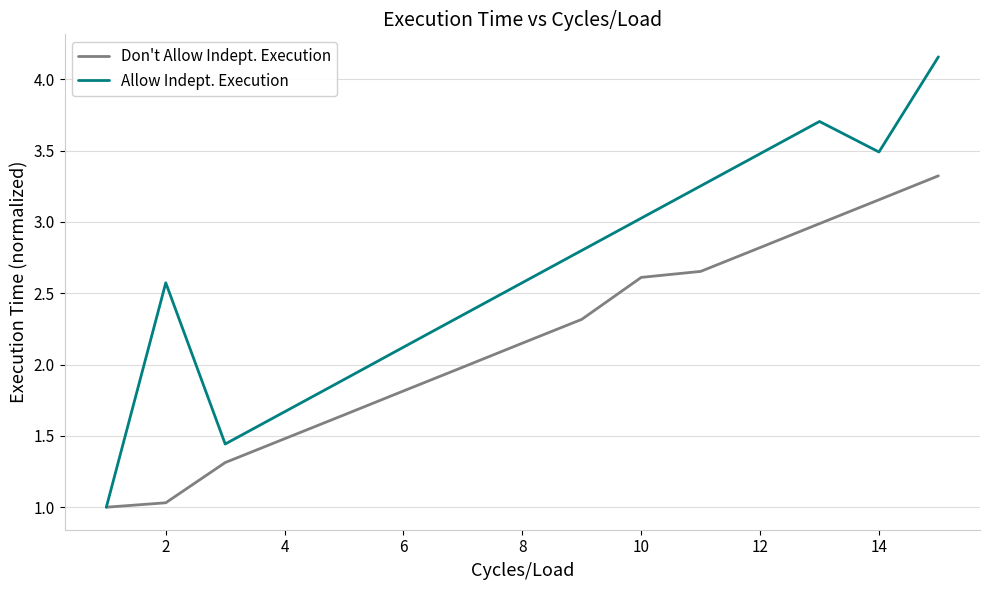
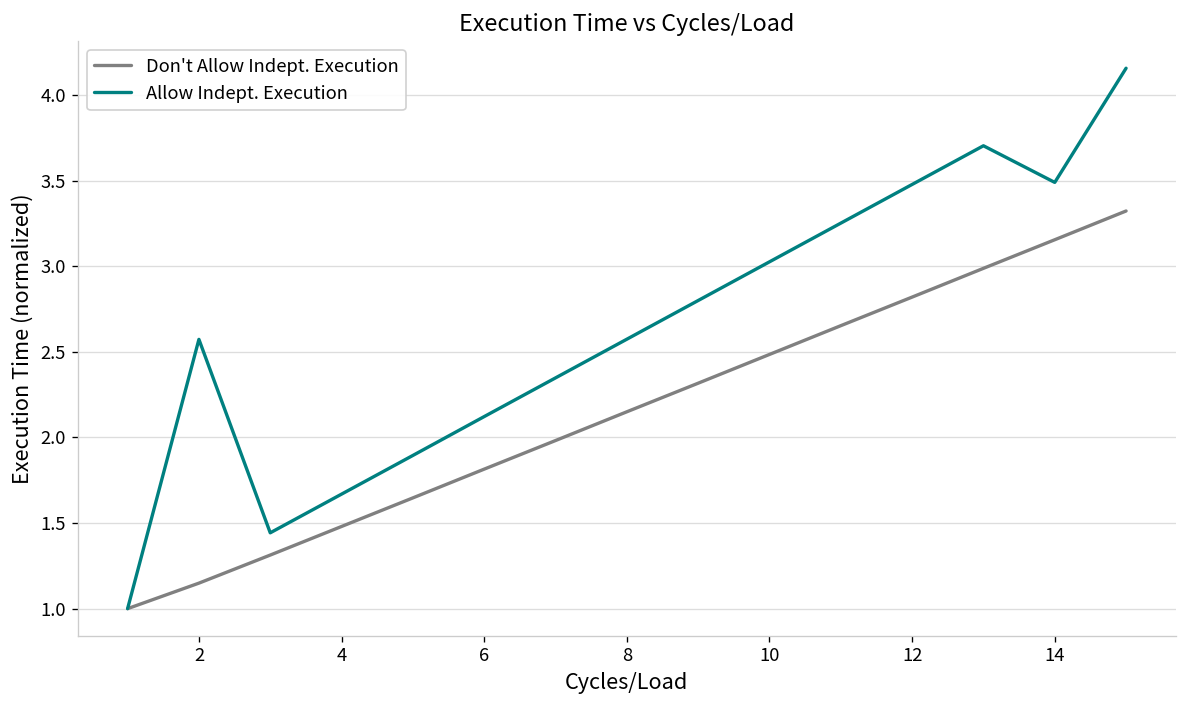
Don't Allow Indept. Execution, 2: 1.03 -> 1.15
Don't Allow Indept. Execution, 10: 2.61 -> 2.49
